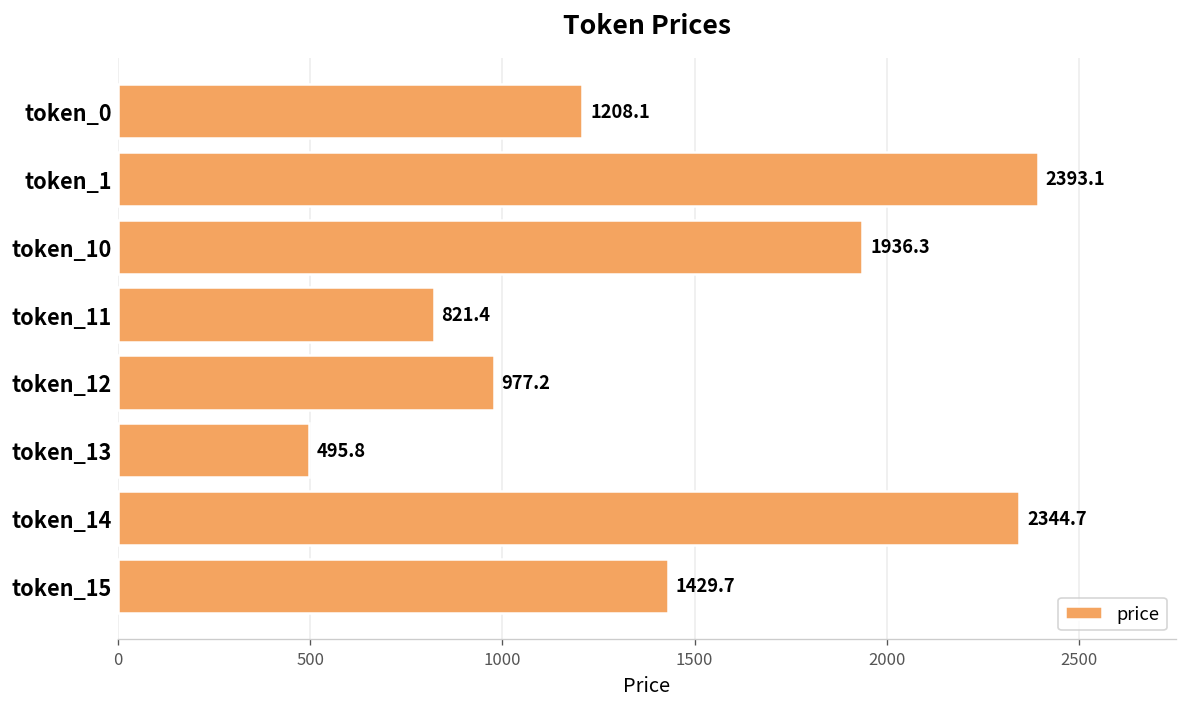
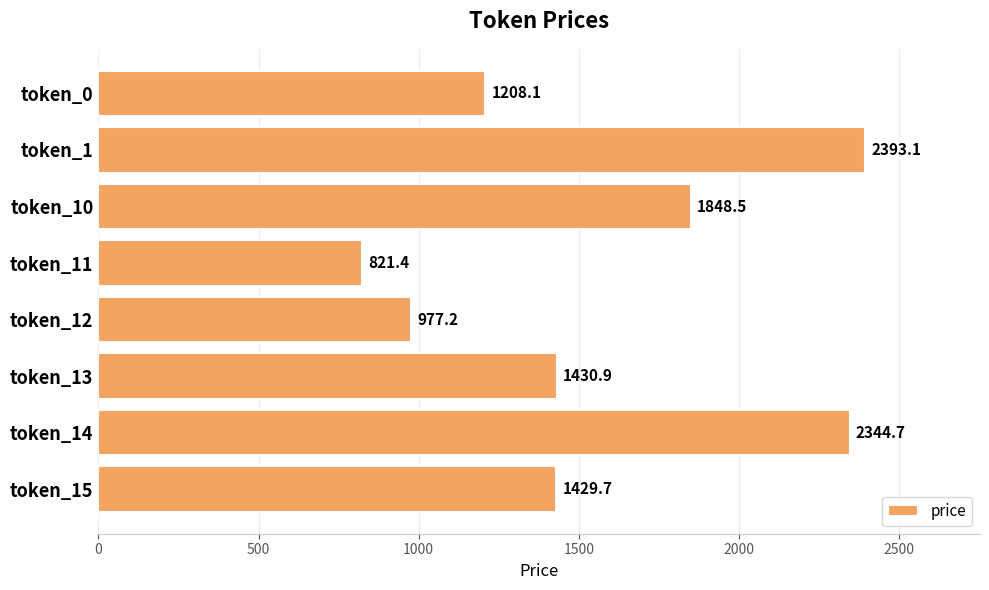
token_10: 1936.3 -> 1848.5
token_13: 495.8 -> 1430.9
